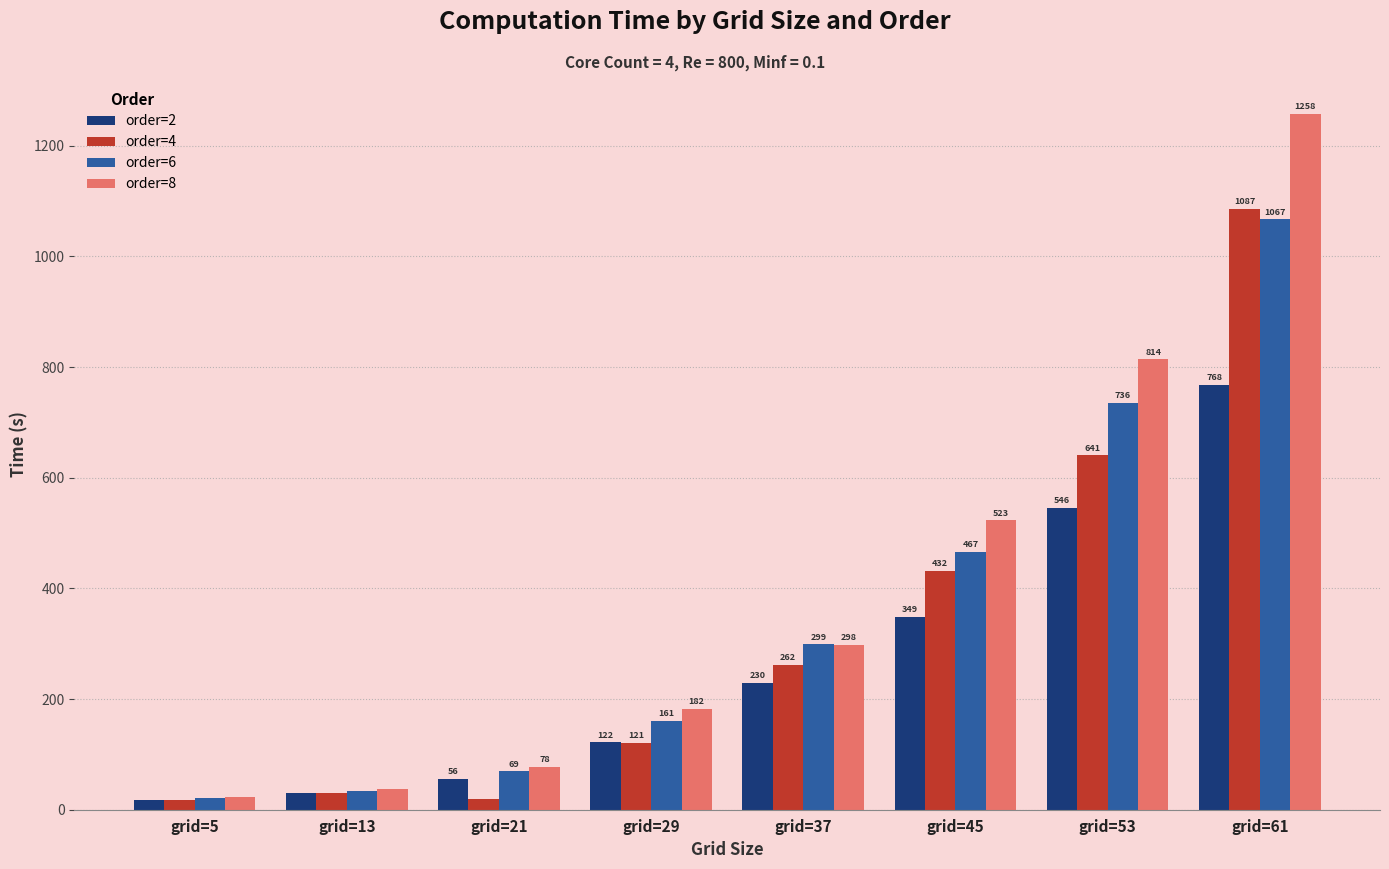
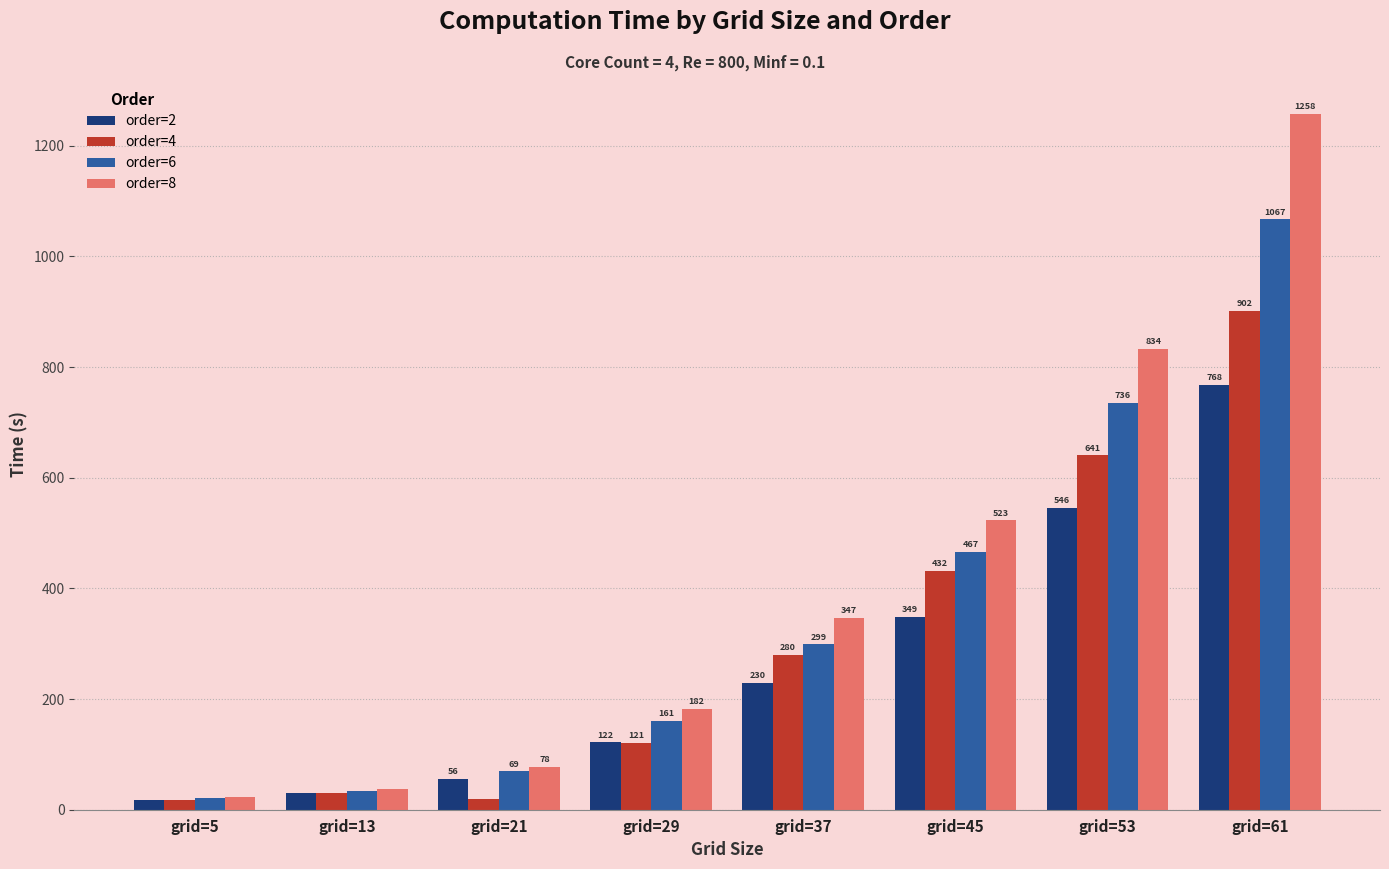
order=4, grid=37: 262 -> 280
order=8, grid=37: 298 -> 347
order=8, grid=53: 814 -> 834
order=4, grid=61: 1087 -> 902
